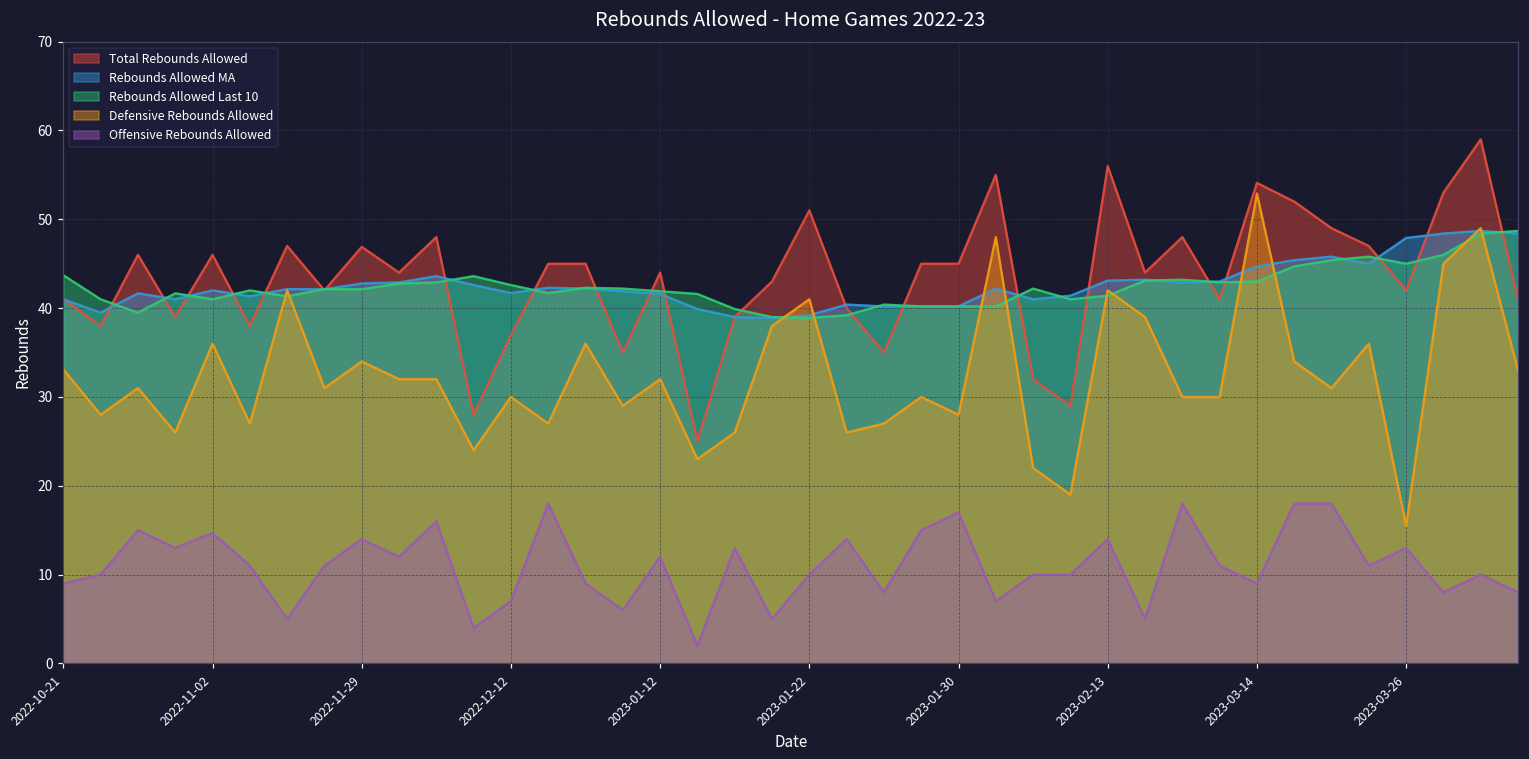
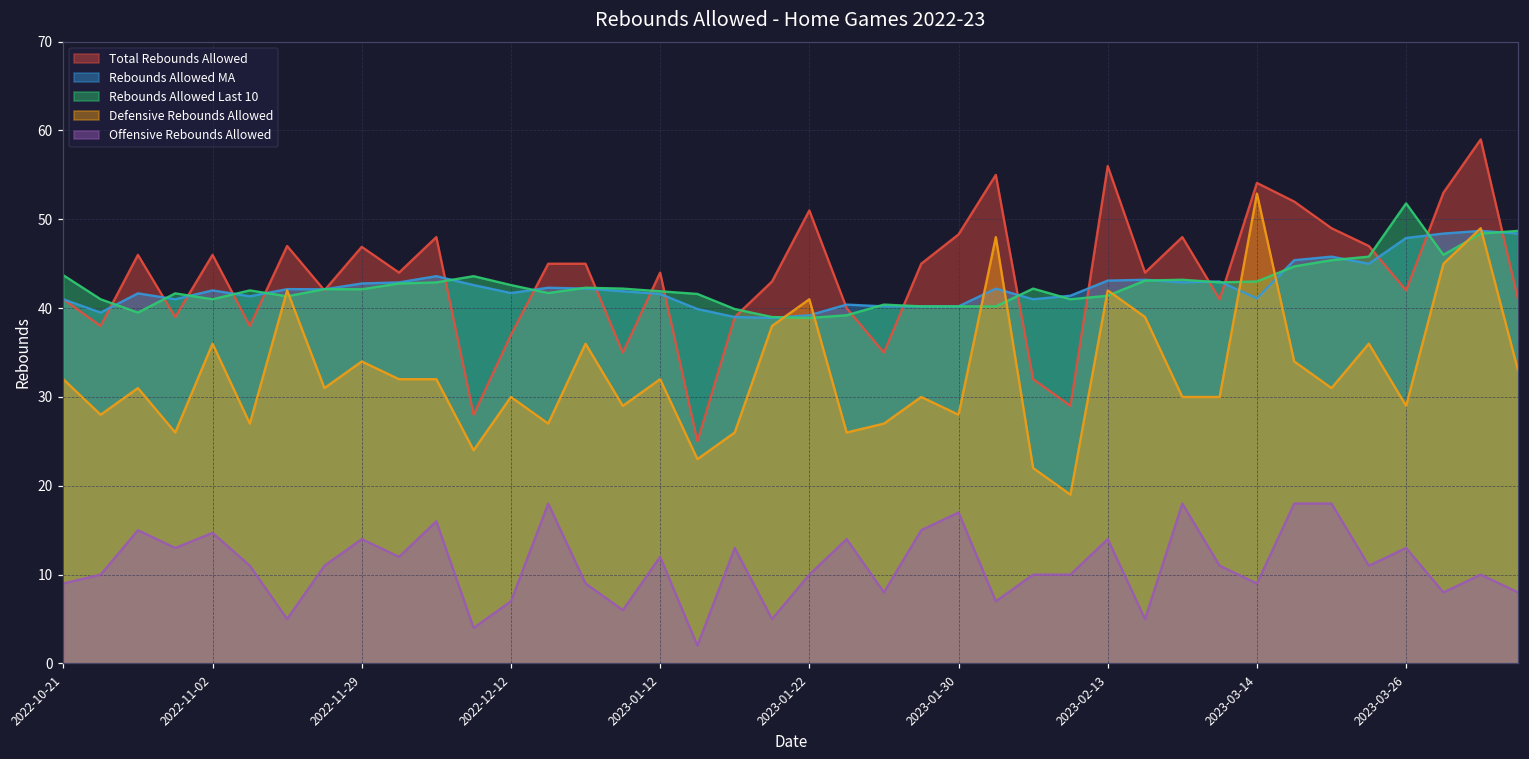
Defensive Rebounds Allowed, 2022-10-21: 33 -> 32
Total Rebounds Allowed, 2023-01-30: 45 -> 48
Rebounds Allowed MA, 2023-03-14: 45 -> 41
Rebounds Allowed Last 10, 2023-03-26: 45 -> 52
Defensive Rebounds Allowed, 2023-03-26: 16 -> 29
